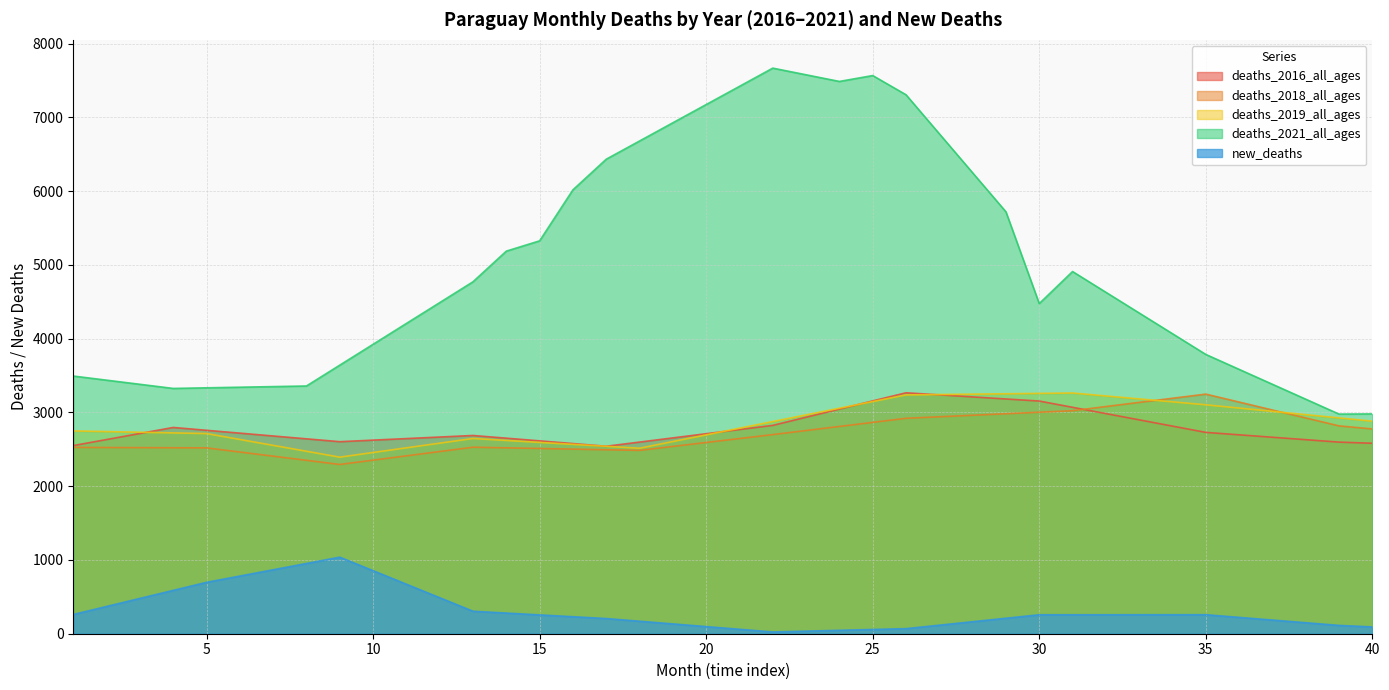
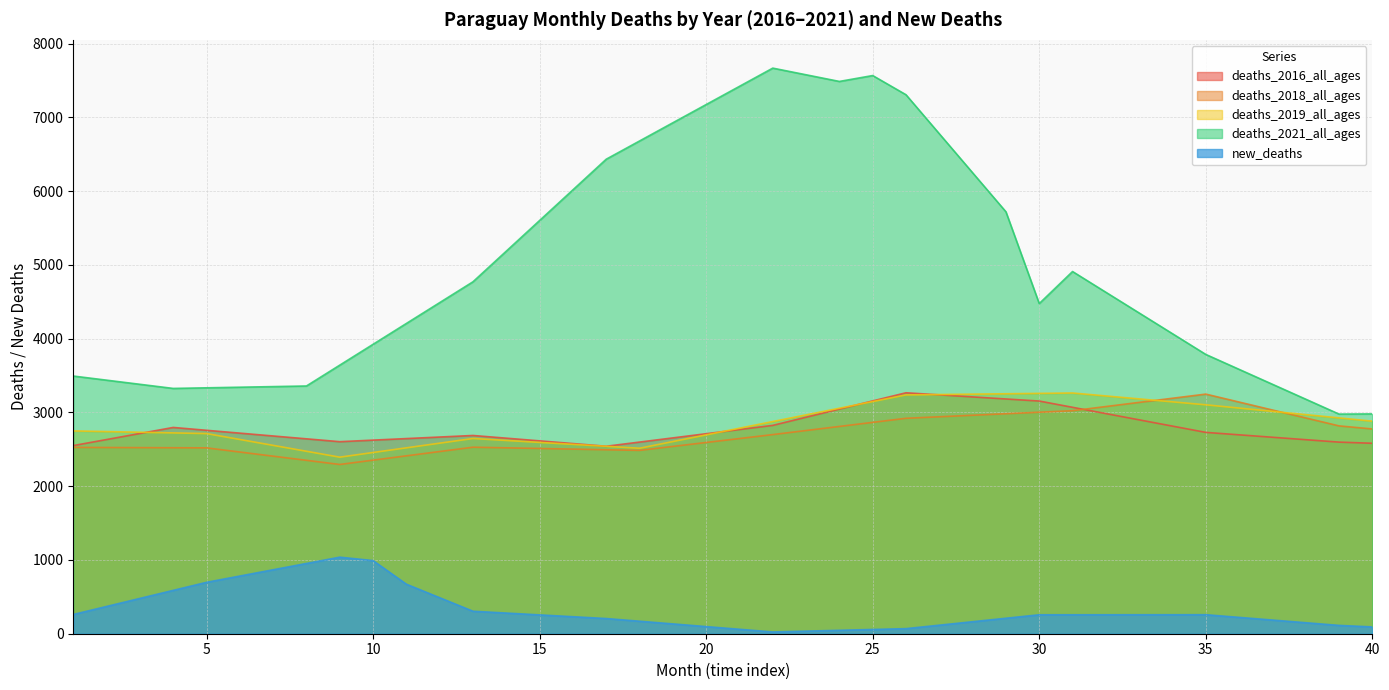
new_deaths, 10: 900 -> 1000
deaths_2021_all_ages, 15: 5300 -> 5600
